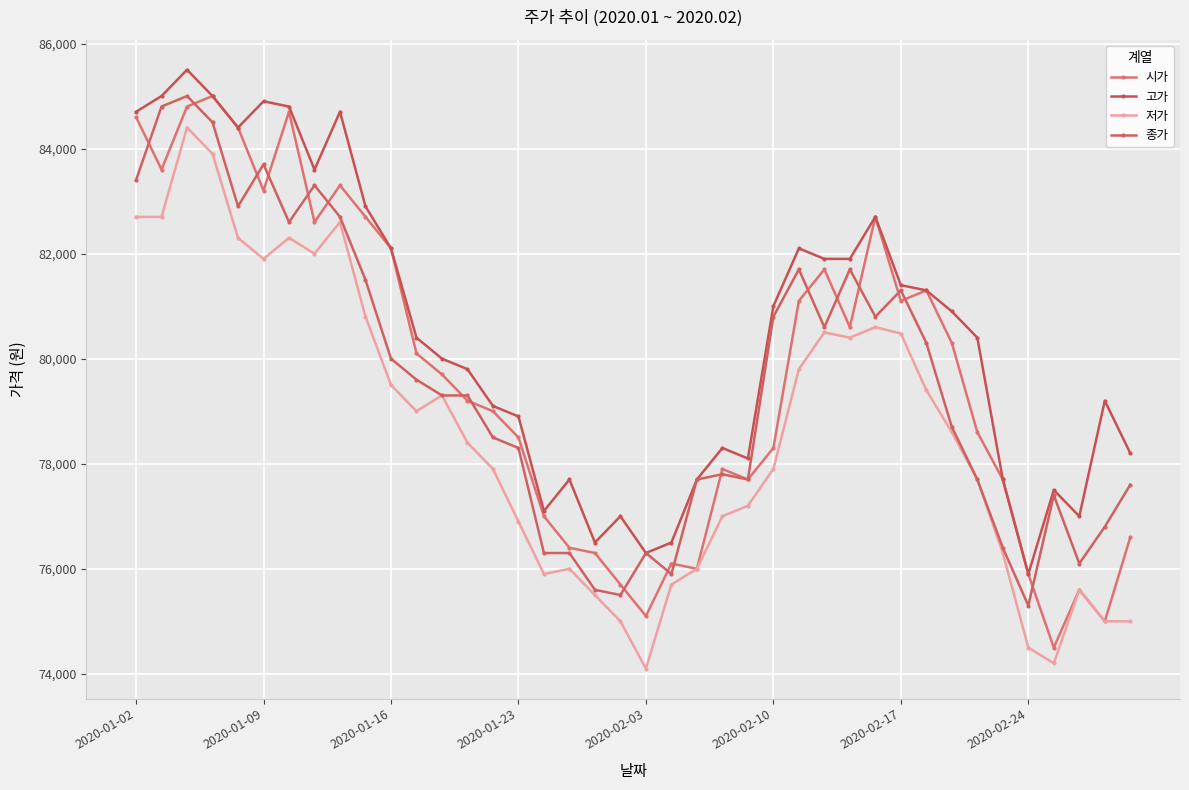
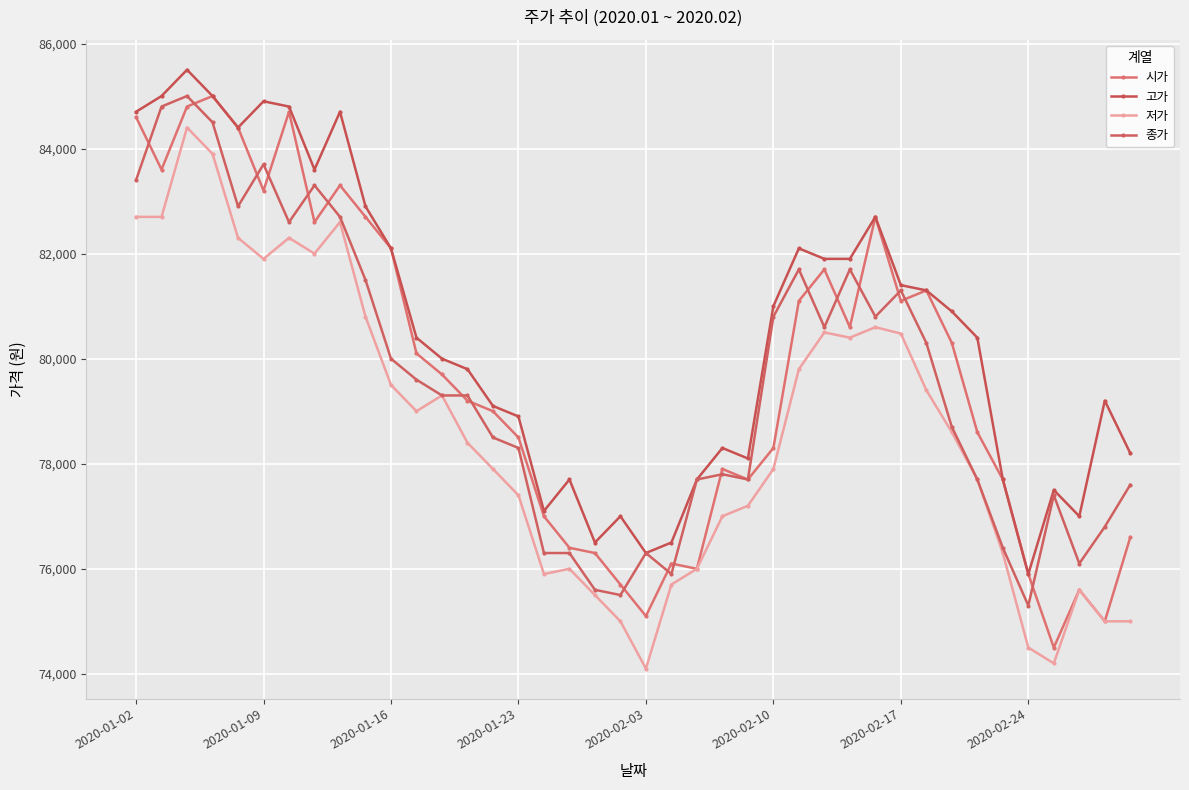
저가, 2020-01-23: 76,900 -> 77,400
